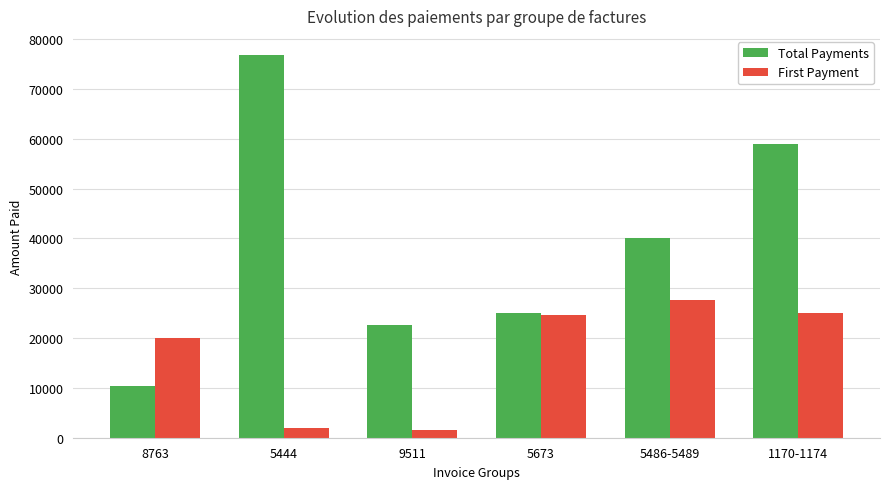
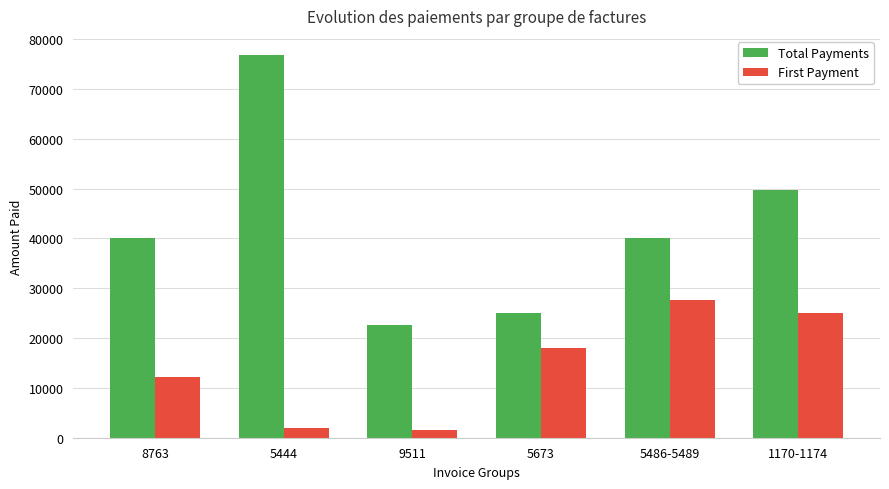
Total Payments, 8763: 10000 -> 40000
First Payment, 8763: 20000 -> 12000
First Payment, 5673: 25000 -> 18000
Total Payments, 1170-1174: 59000 -> 50000
